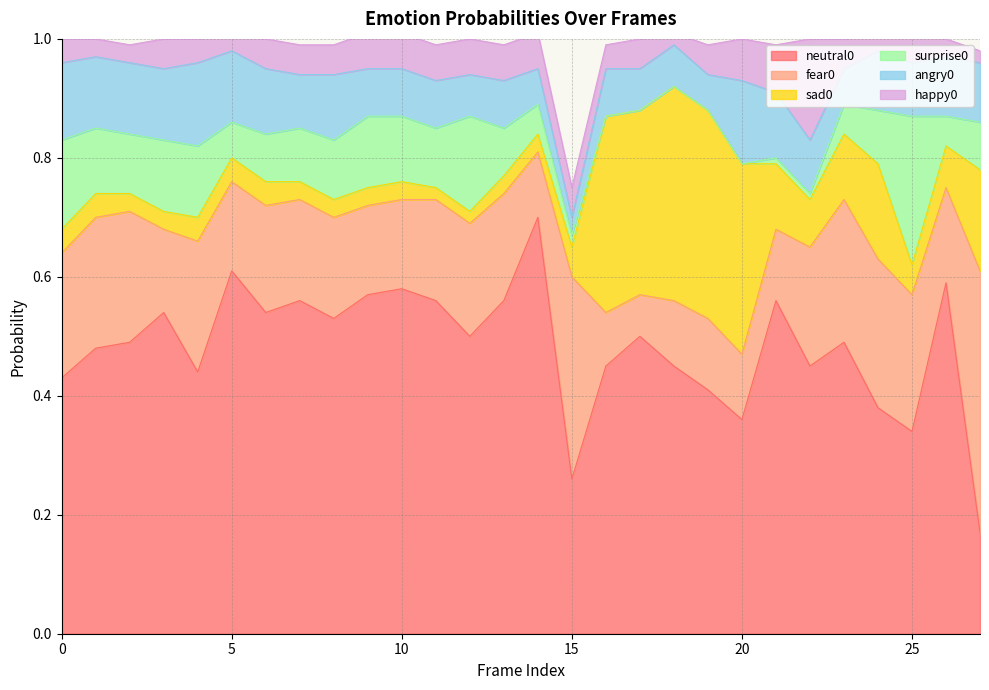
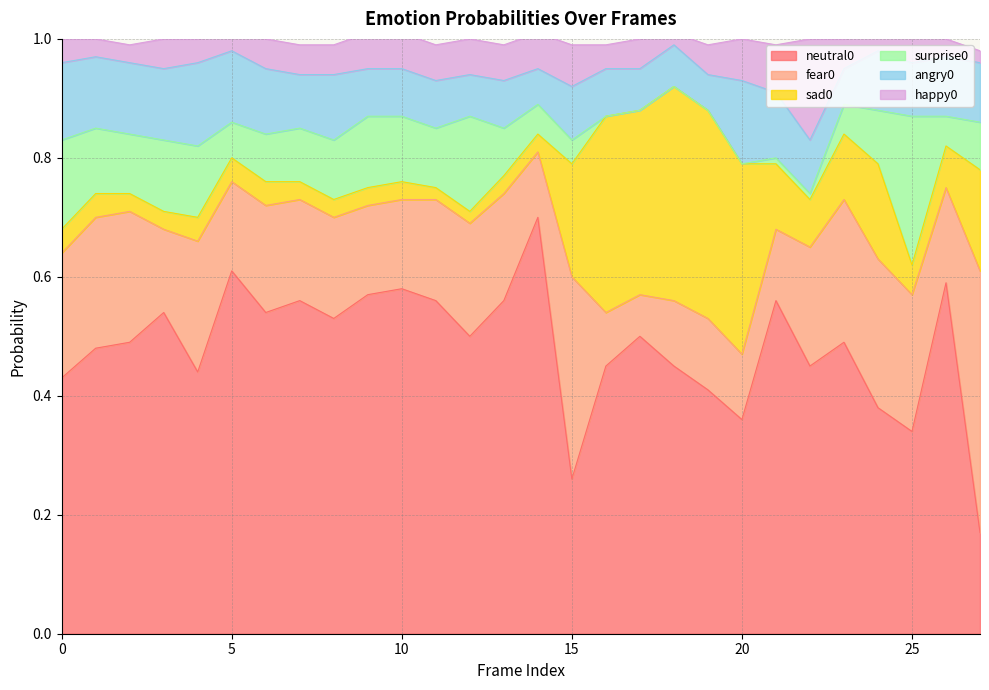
sad0, 15: 0.05 -> 0.19
surprise0, 15: 0.02 -> 0.04
angry0, 15: 0.03 -> 0.09
happy0, 15: 0.05 -> 0.07
